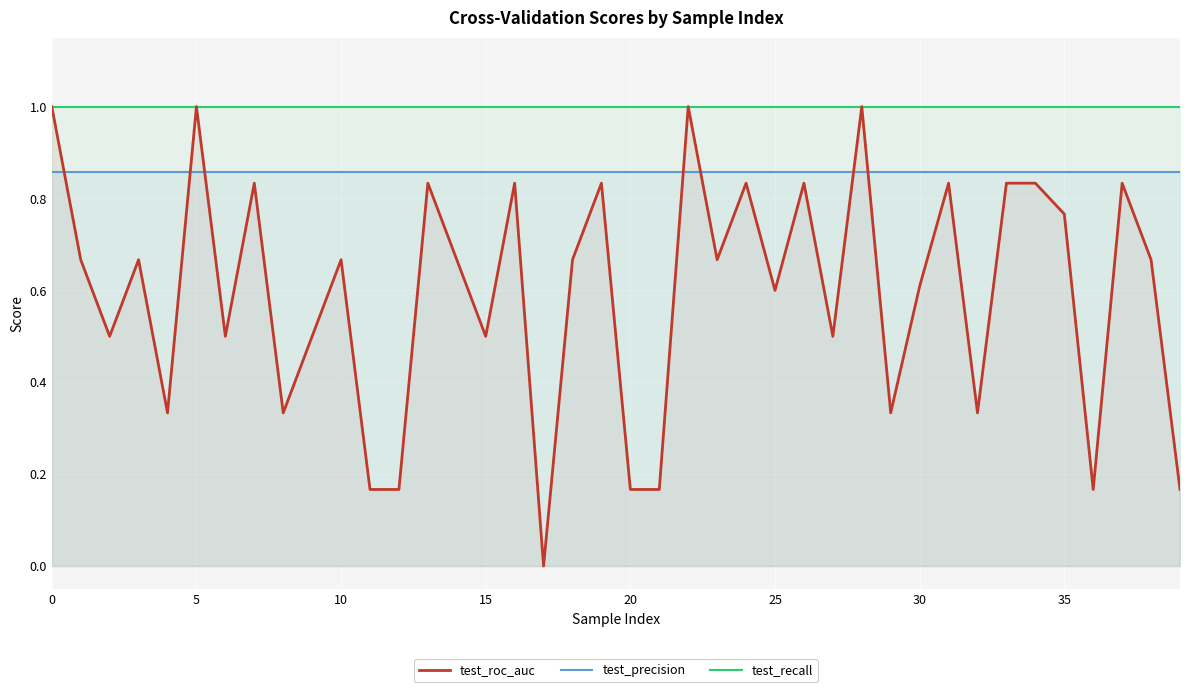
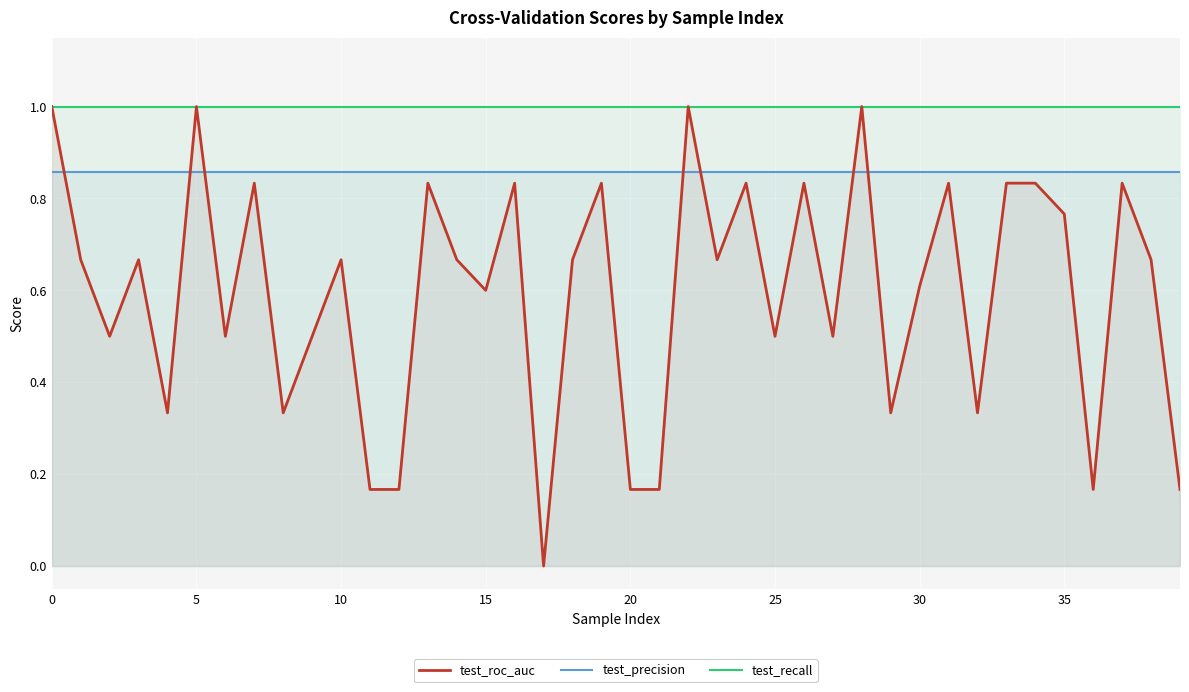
test_roc_auc, 15: 0.5 -> 0.6
test_roc_auc, 25: 0.6 -> 0.5
